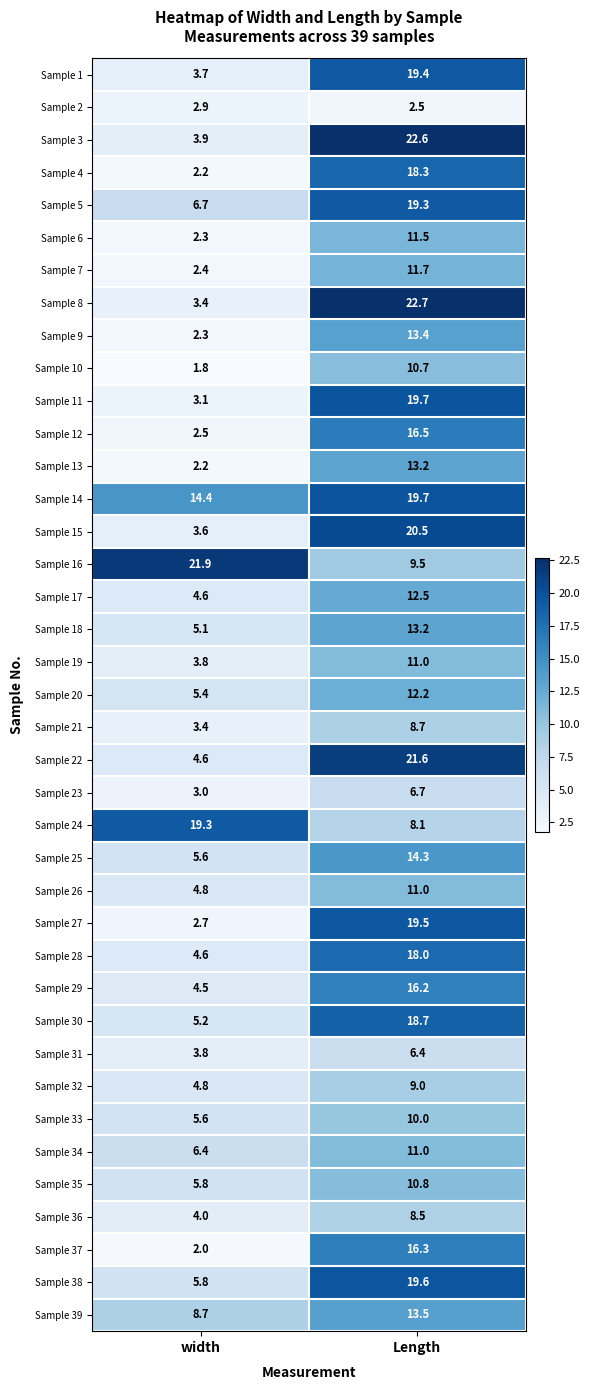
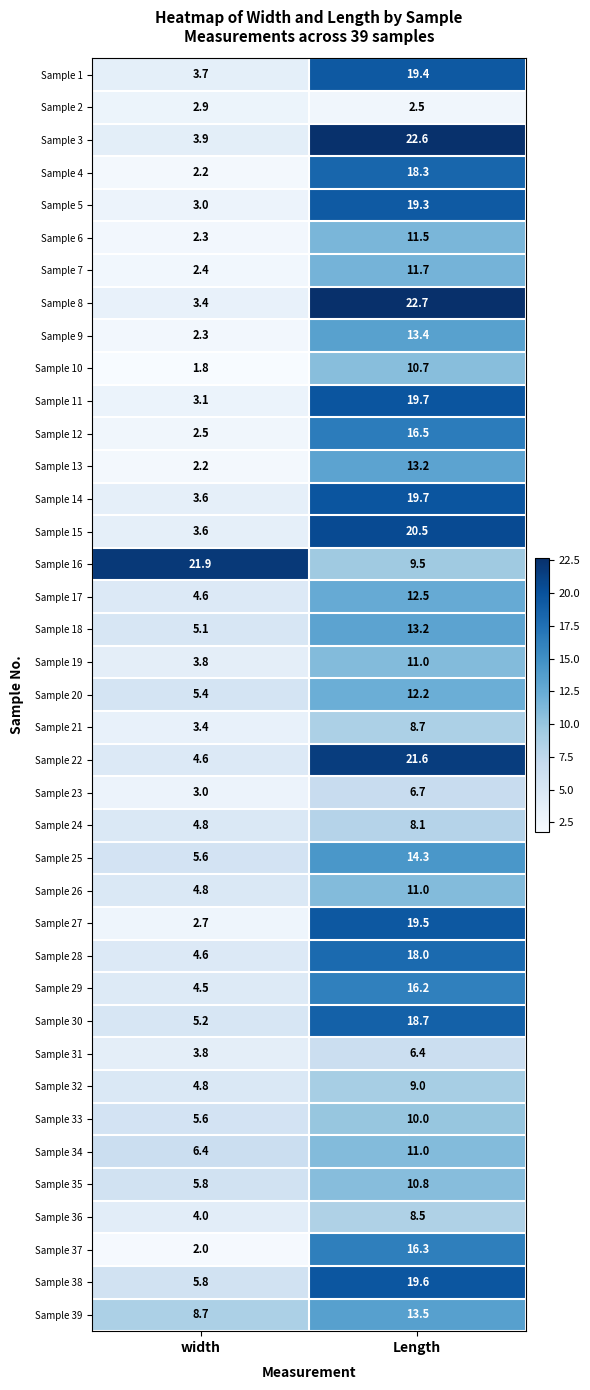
Sample 5, width: 6.7 -> 3.0
Sample 14, width: 14.4 -> 3.6
Sample 24, width: 19.3 -> 4.8
